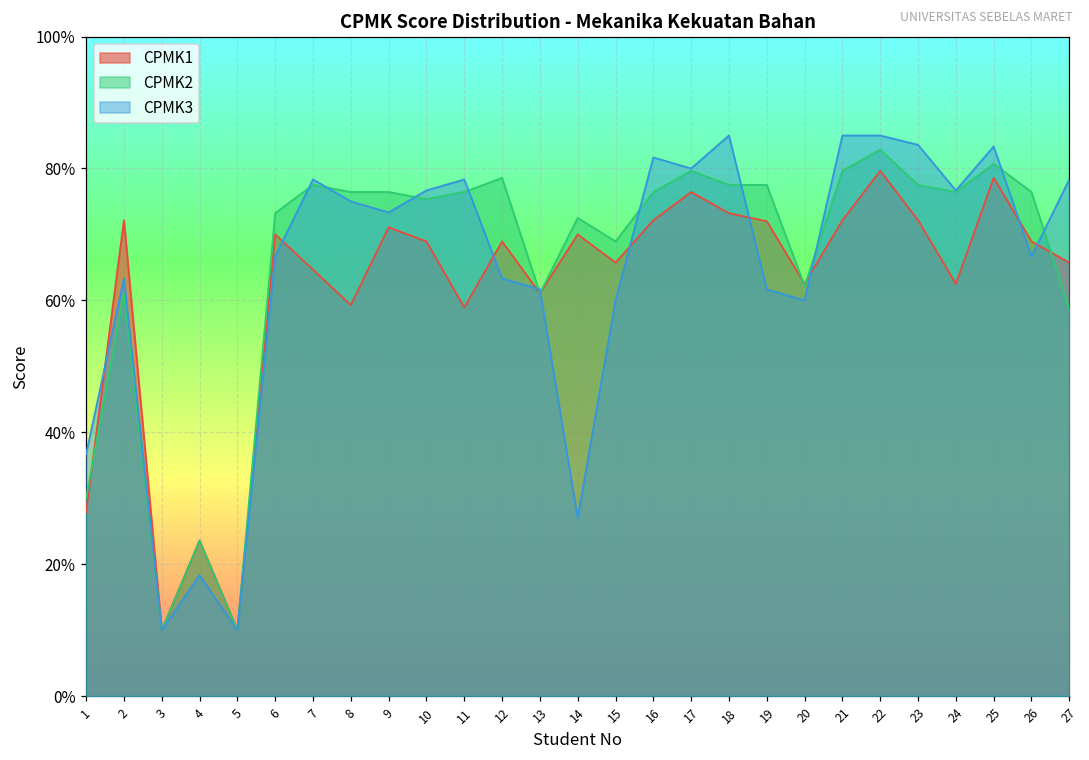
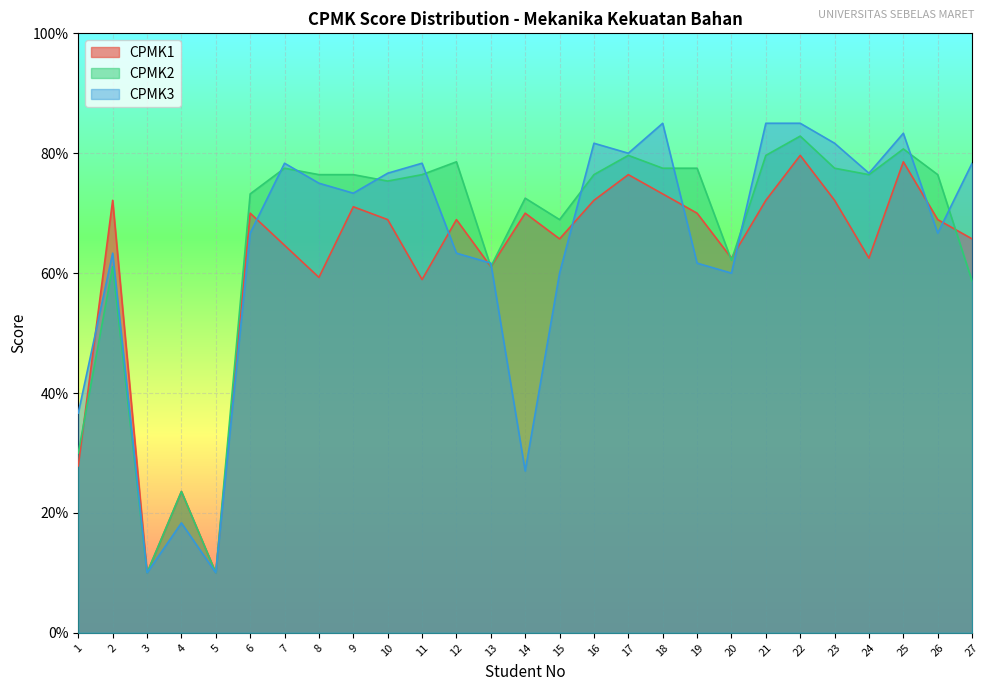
CPMK1, 19: 72% -> 70%
CPMK3, 23: 84% -> 82%
